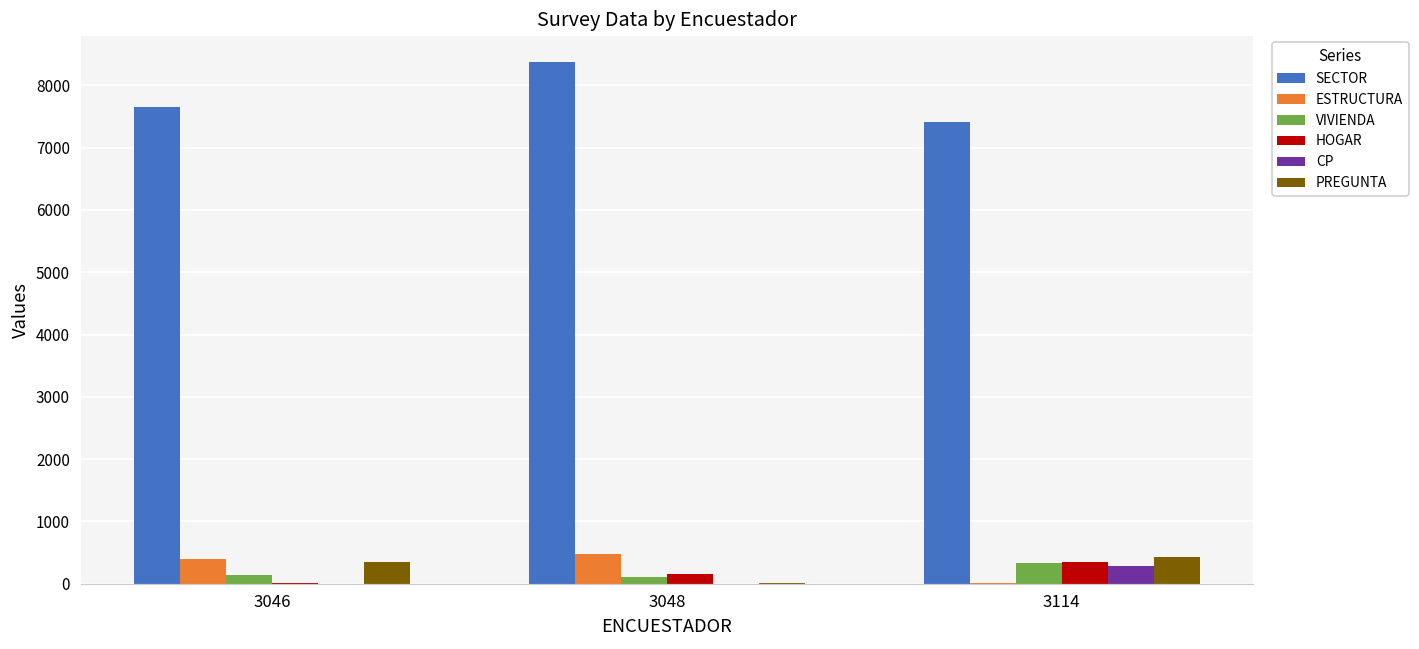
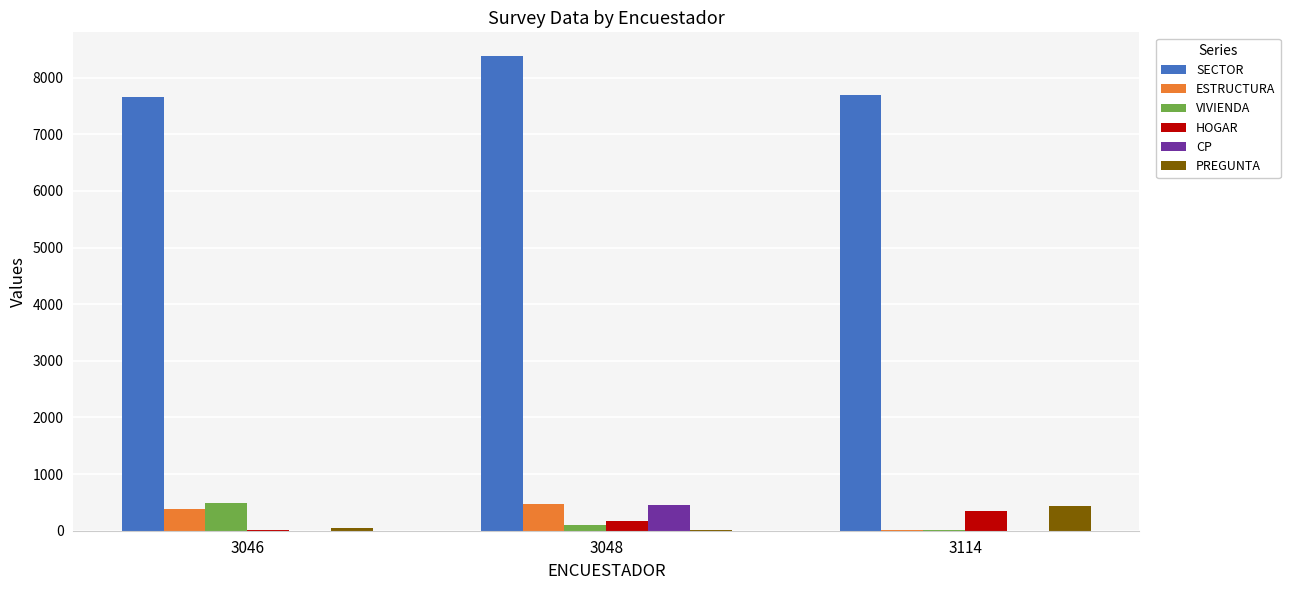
VIVIENDA, 3046: 100 -> 500
PREGUNTA, 3046: 400 -> 100
CP, 3048: 0 -> 500
SECTOR, 3114: 7400 -> 7700
VIVIENDA, 3114: 300 -> 0
CP, 3114: 300 -> 0
